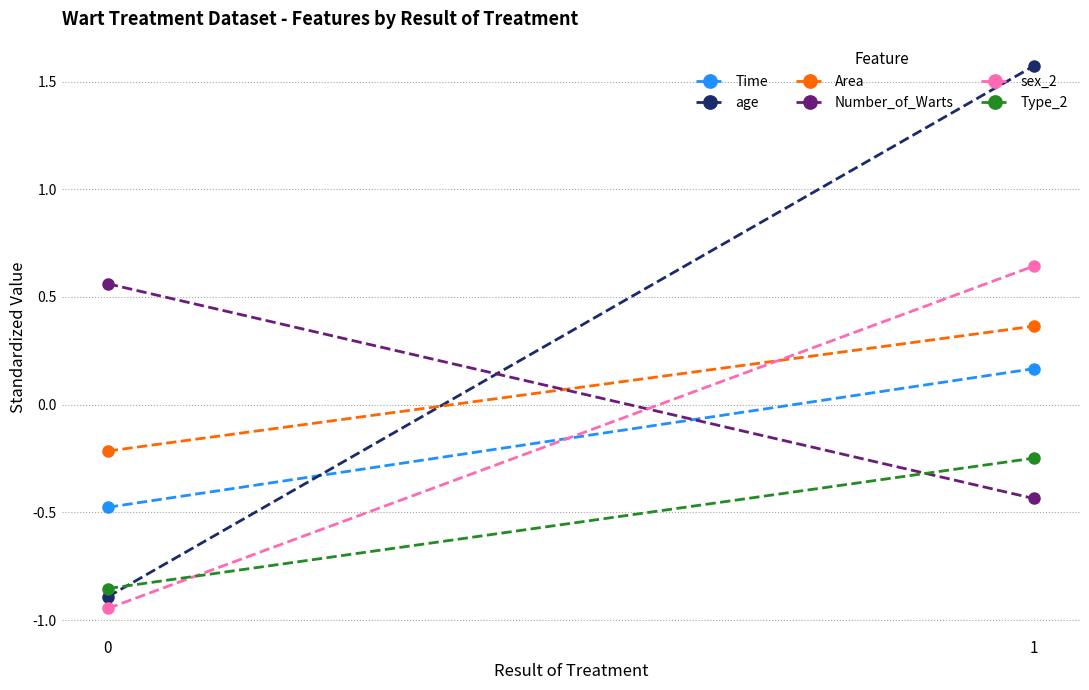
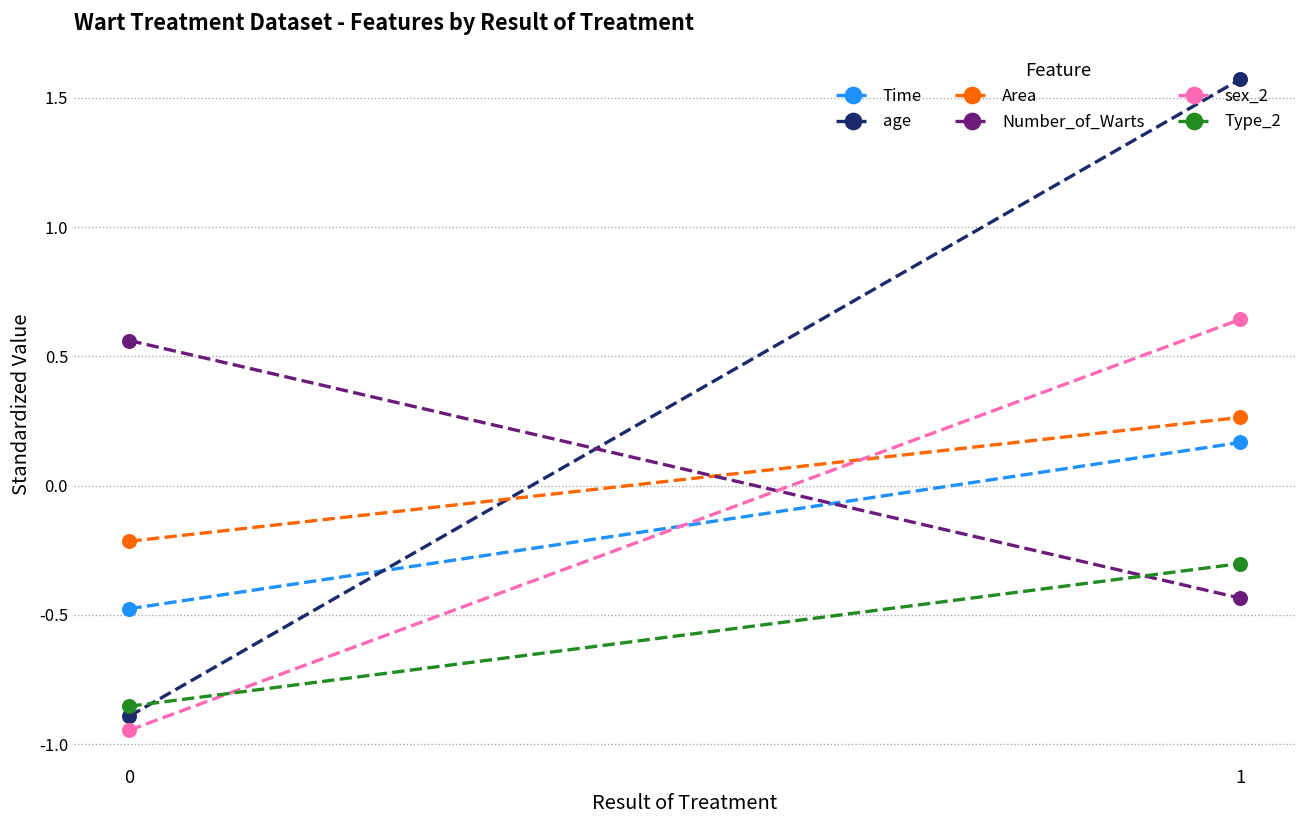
Area, 1: 0.36 -> 0.26
Type_2, 1: -0.25 -> -0.30
